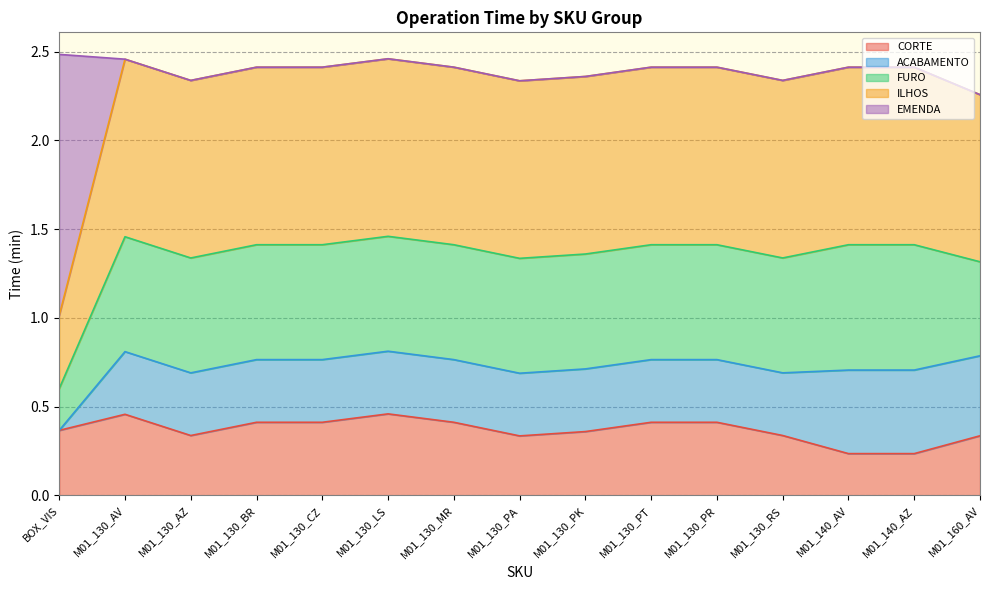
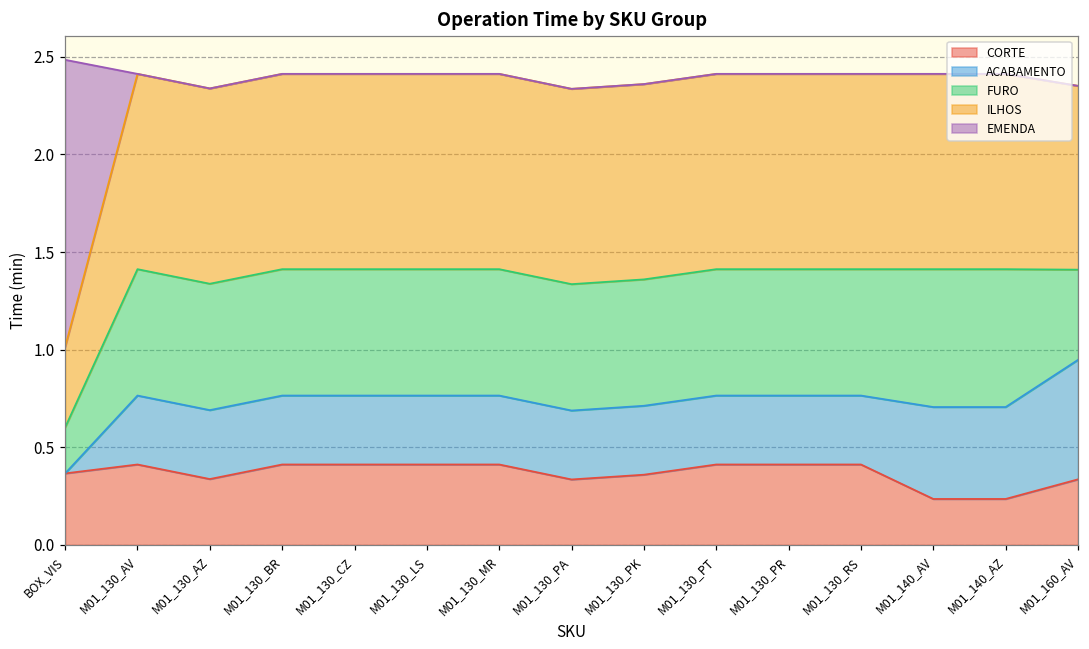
CORTE, M01_130_AV: 0.46 -> 0.41
CORTE, M01_130_LS: 0.46 -> 0.41
CORTE, M01_130_RS: 0.34 -> 0.41
ACABAMENTO, M01_160_AV: 0.45 -> 0.61
FURO, M01_160_AV: 0.53 -> 0.46
